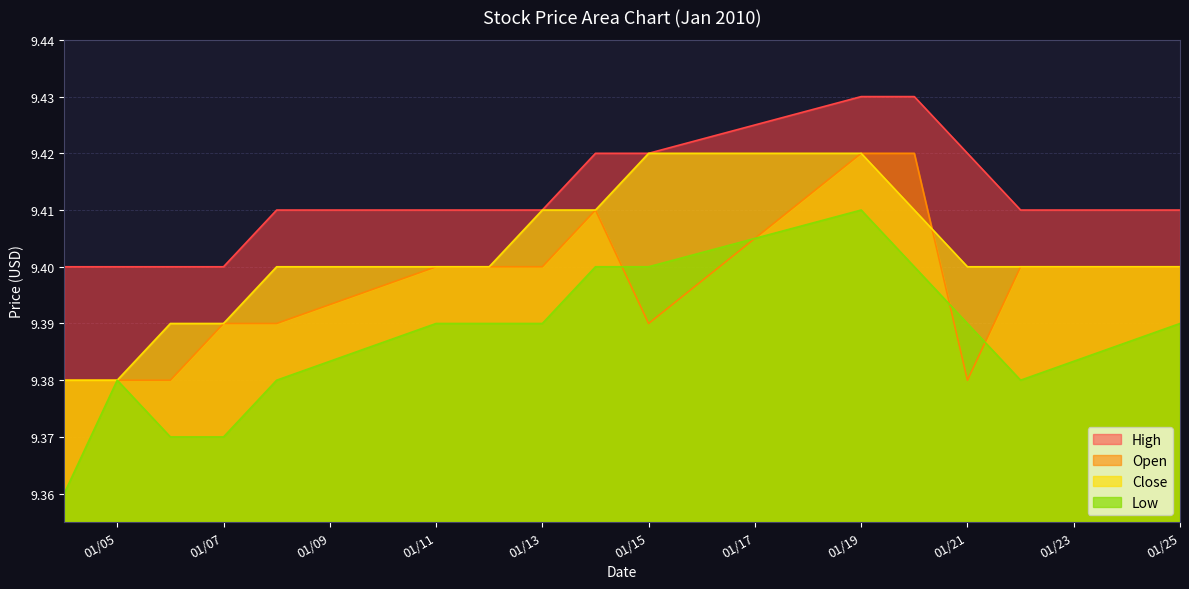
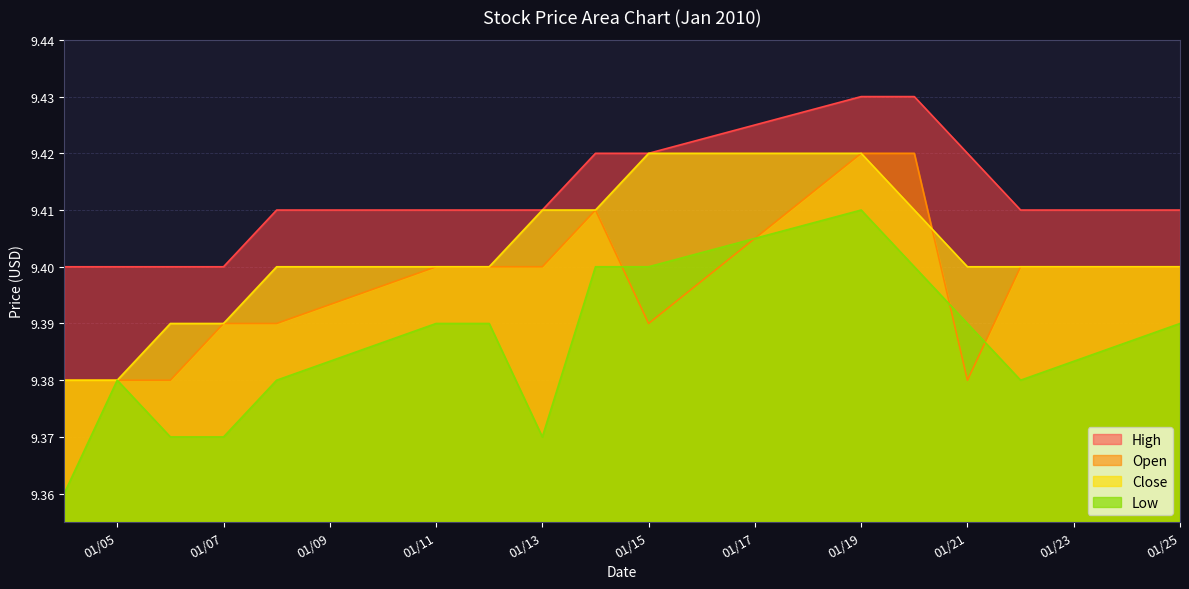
Low, 01/13: 9.39 -> 9.37
